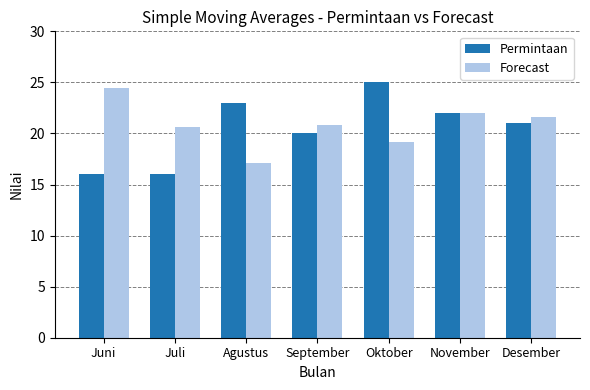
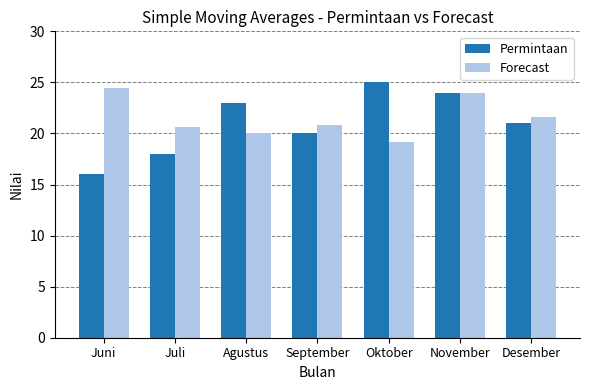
Permintaan, Juli: 16 -> 18
Forecast, Agustus: 17.1 -> 20.0
Permintaan, November: 22 -> 24
Forecast, November: 22 -> 24
